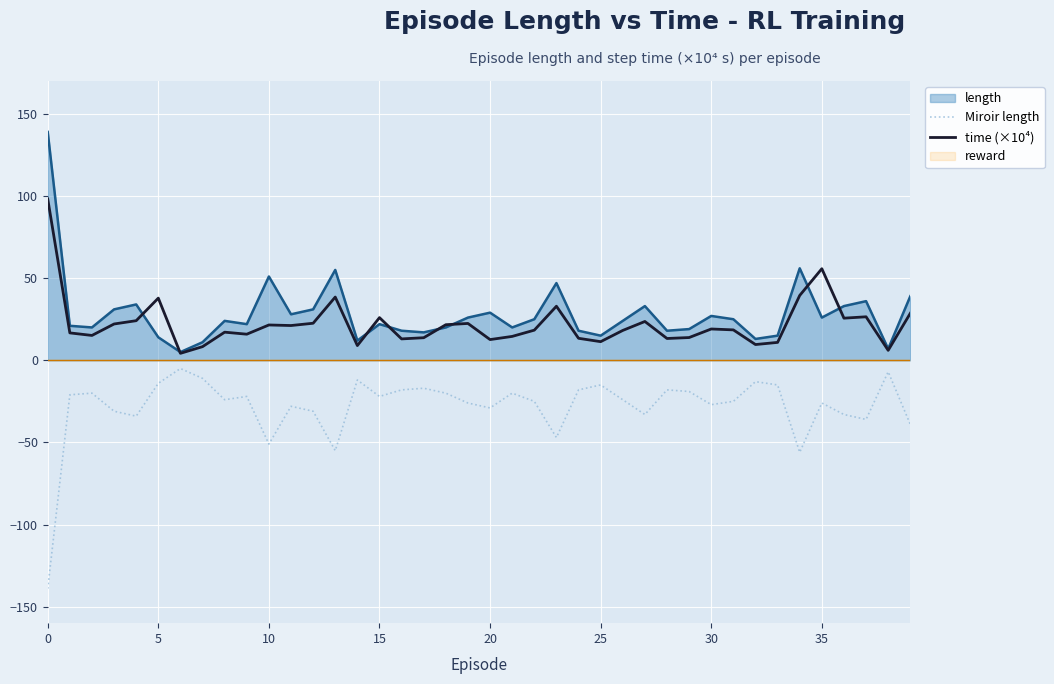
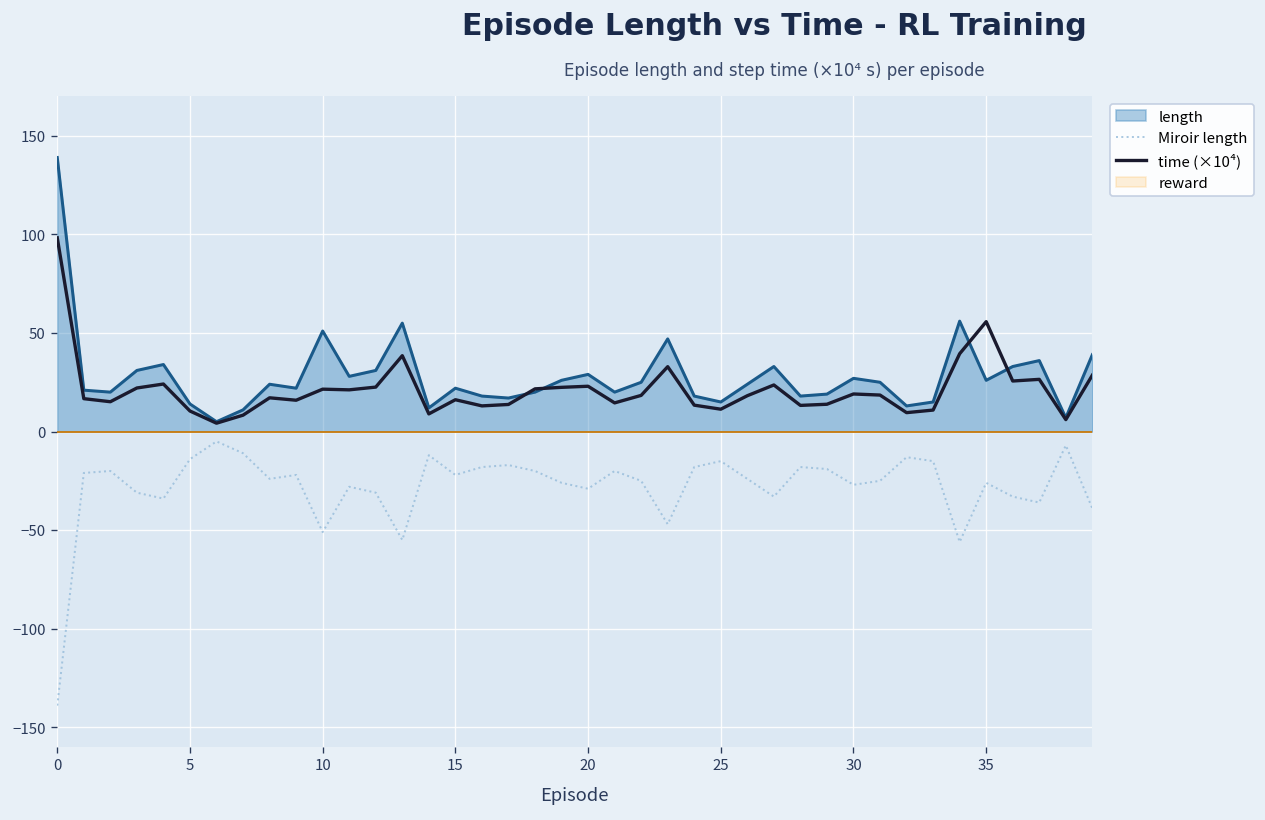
time (×10⁴), 5: 38 -> 10
time (×10⁴), 15: 26 -> 16
time (×10⁴), 20: 13 -> 23
